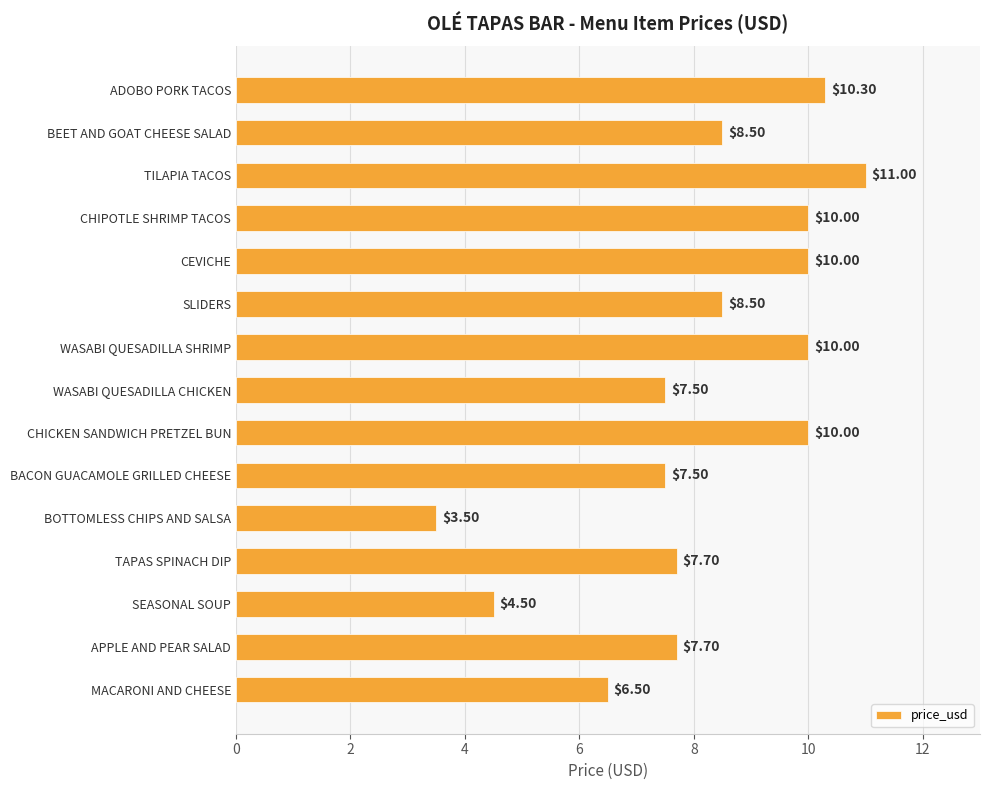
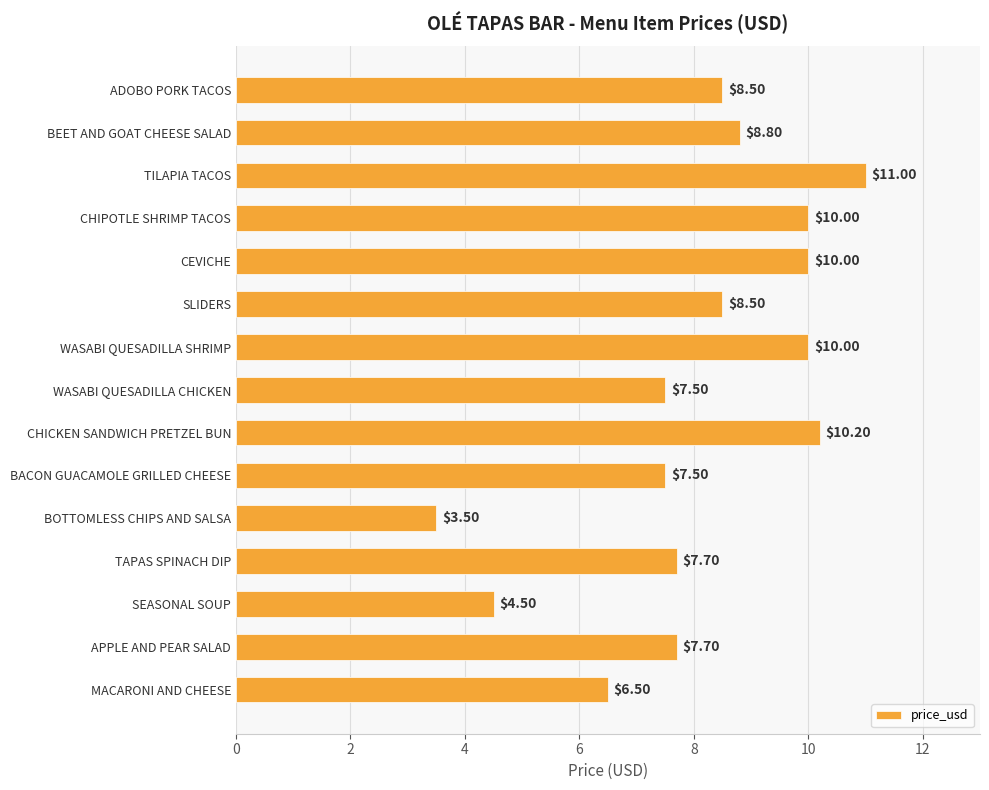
ADOBO PORK TACOS: $10.30 -> $8.50
BEET AND GOAT CHEESE SALAD: $8.50 -> $8.80
CHICKEN SANDWICH PRETZEL BUN: $10.00 -> $10.20
